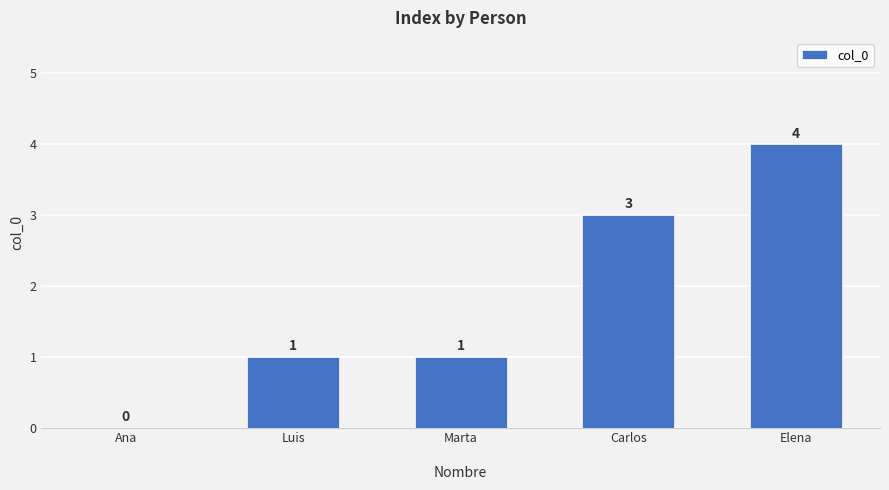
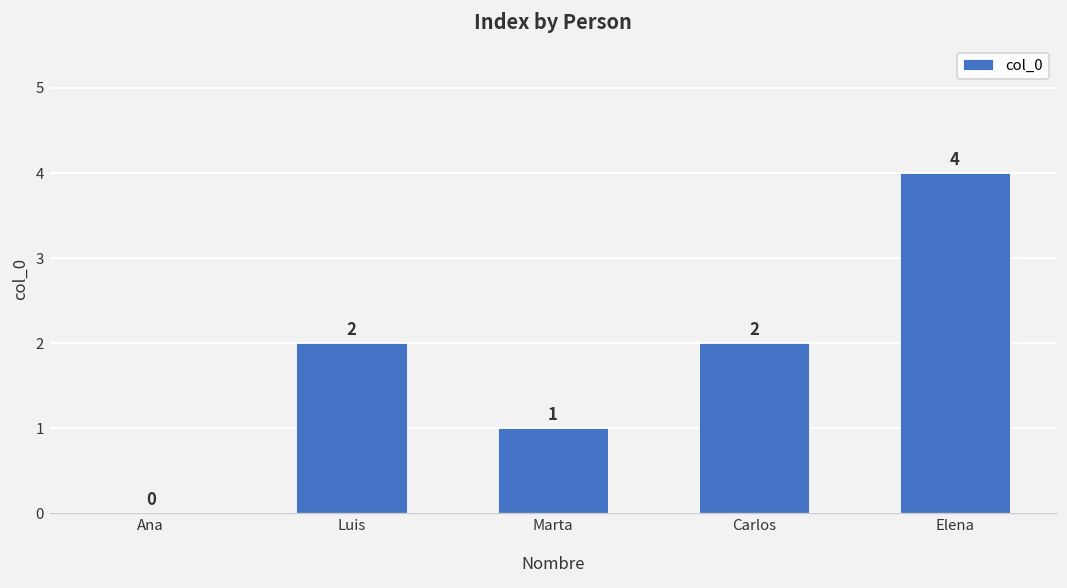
Luis: 1 -> 2
Carlos: 3 -> 2
